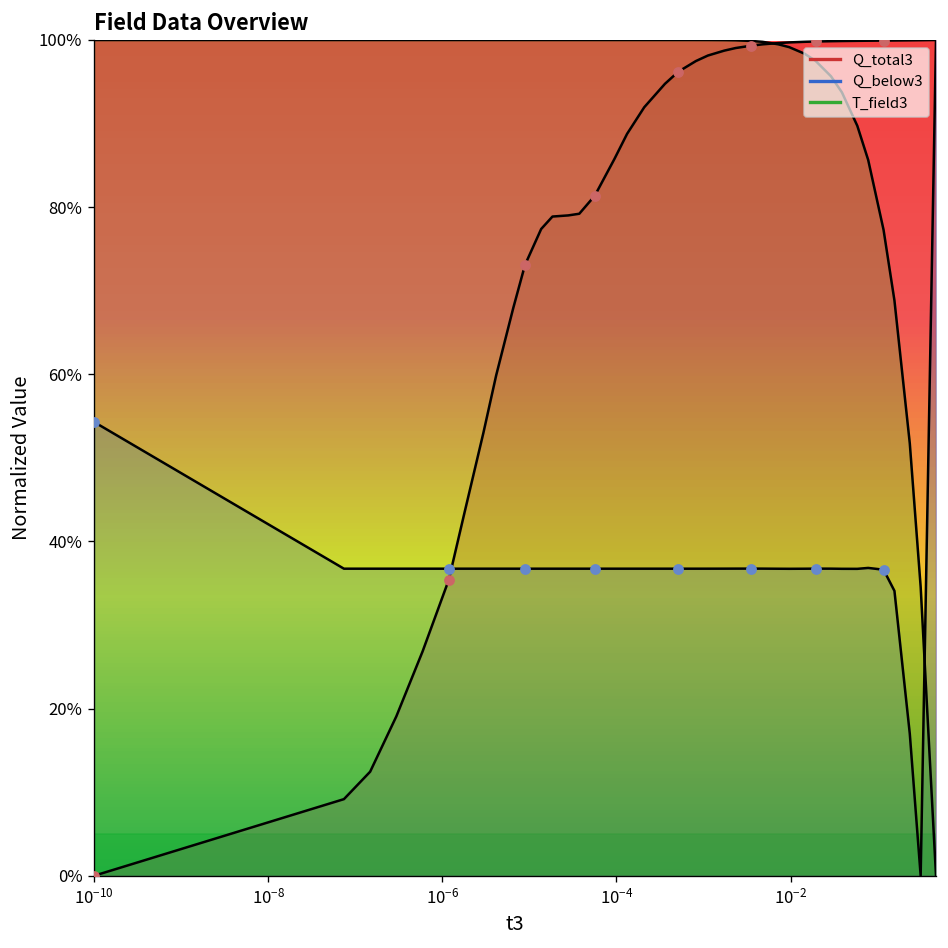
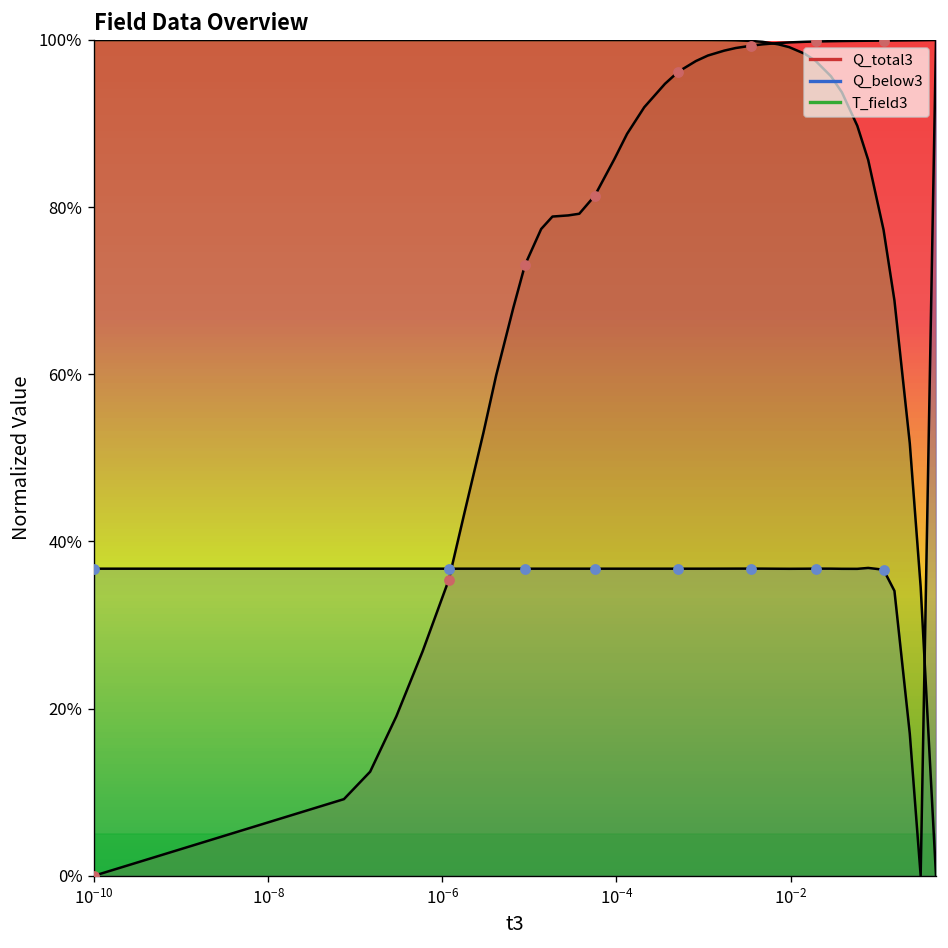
Q_below3, 10^-10: 54% -> 37%
